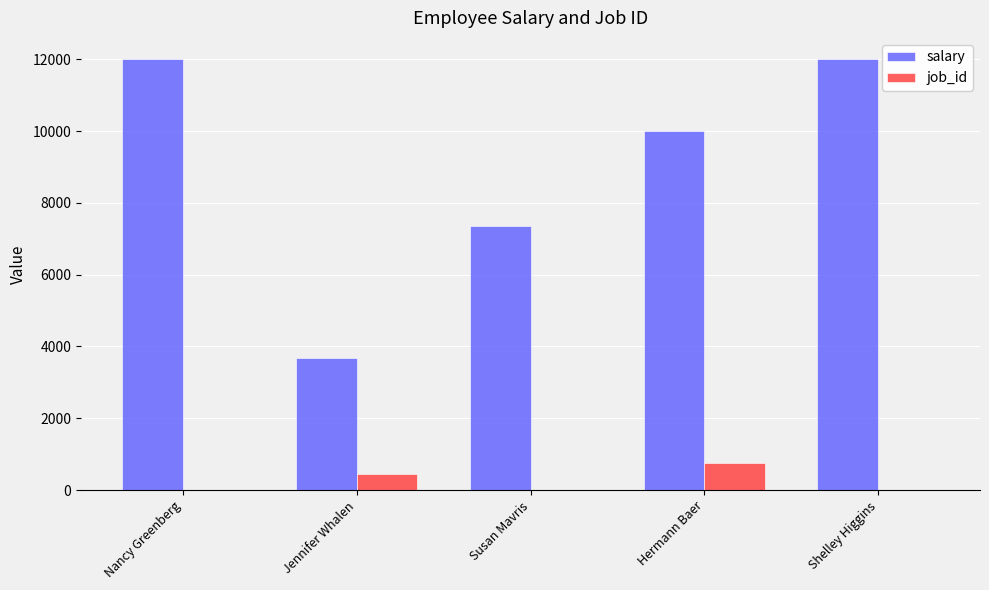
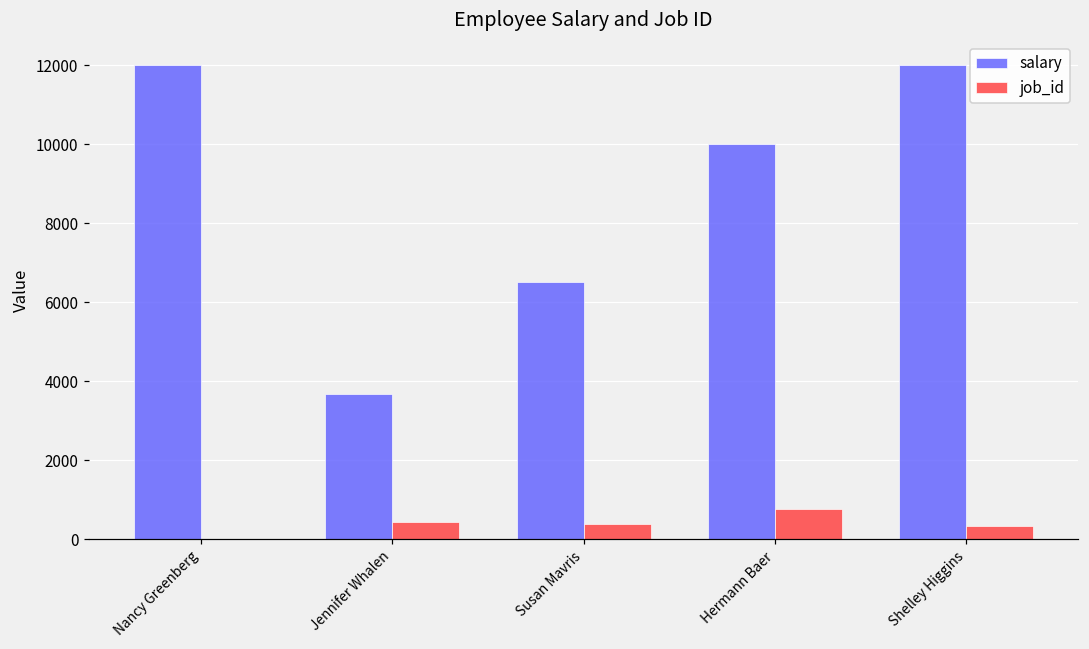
salary, Susan Mavris: 7400 -> 6500
job_id, Susan Mavris: 0 -> 400
job_id, Shelley Higgins: 0 -> 300
